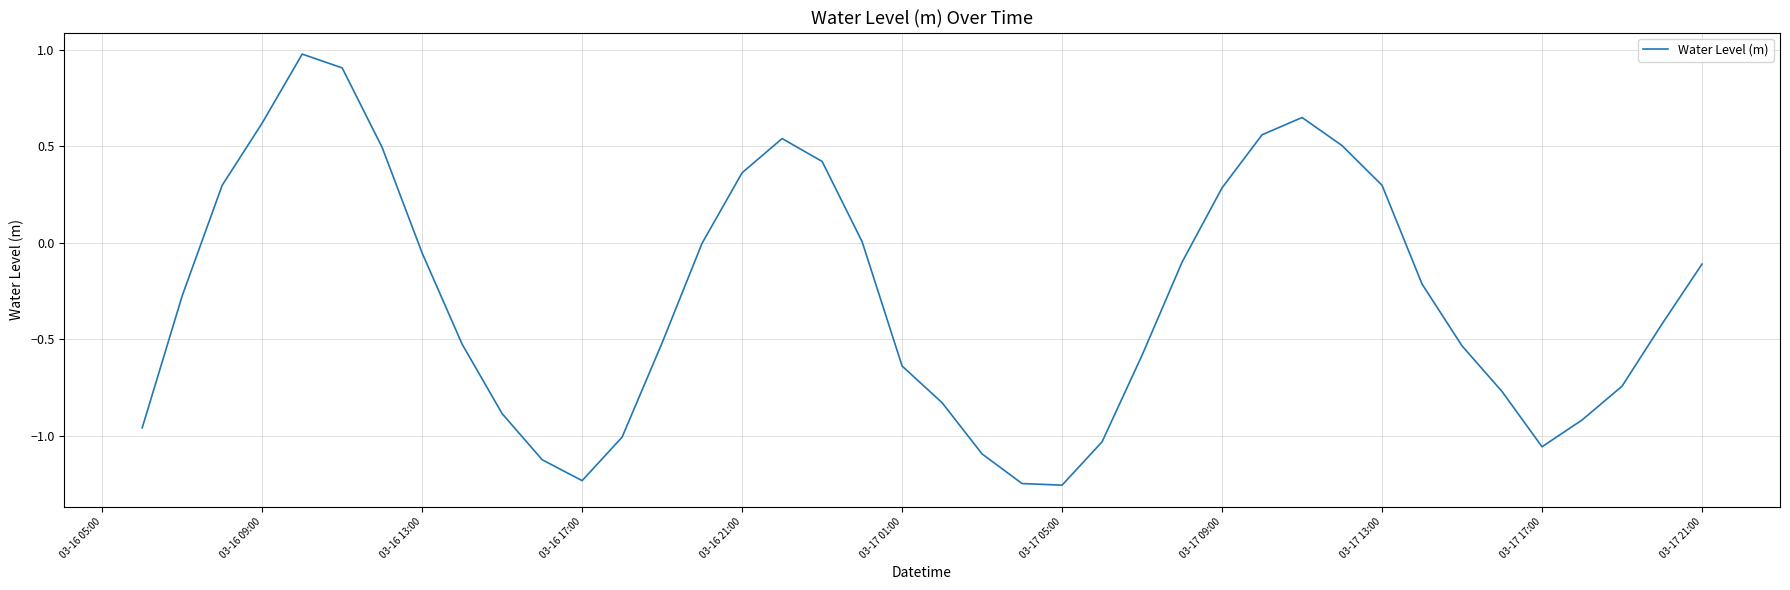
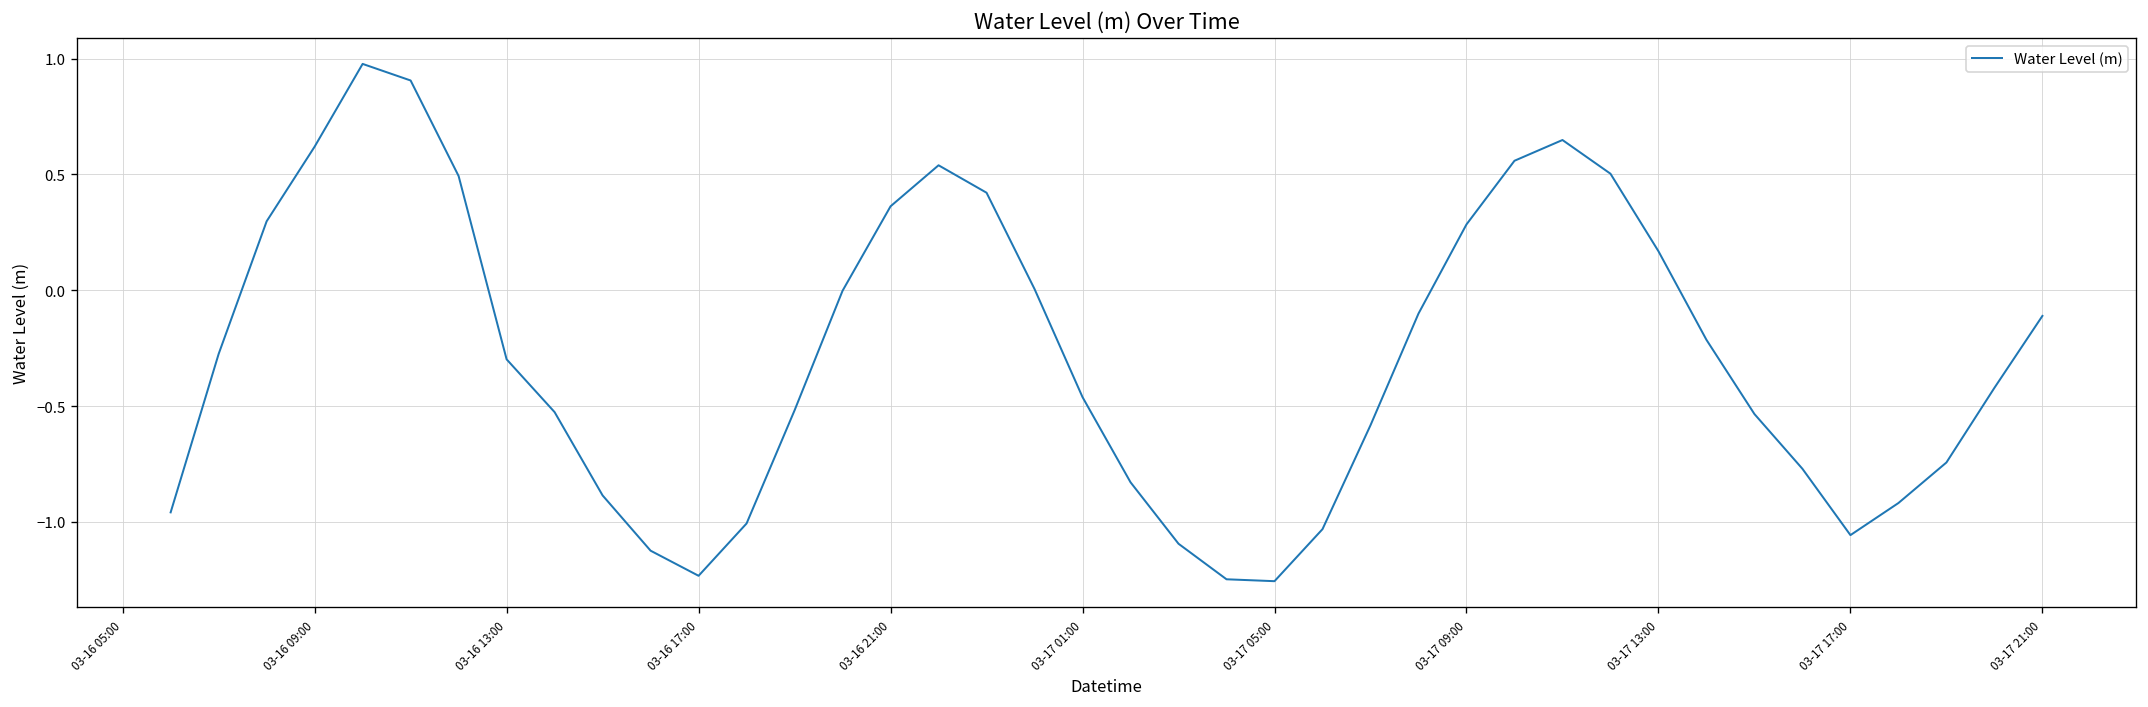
03-16 13:00: -0.05 -> -0.30
03-17 01:00: -0.64 -> -0.46
03-17 13:00: 0.30 -> 0.17
